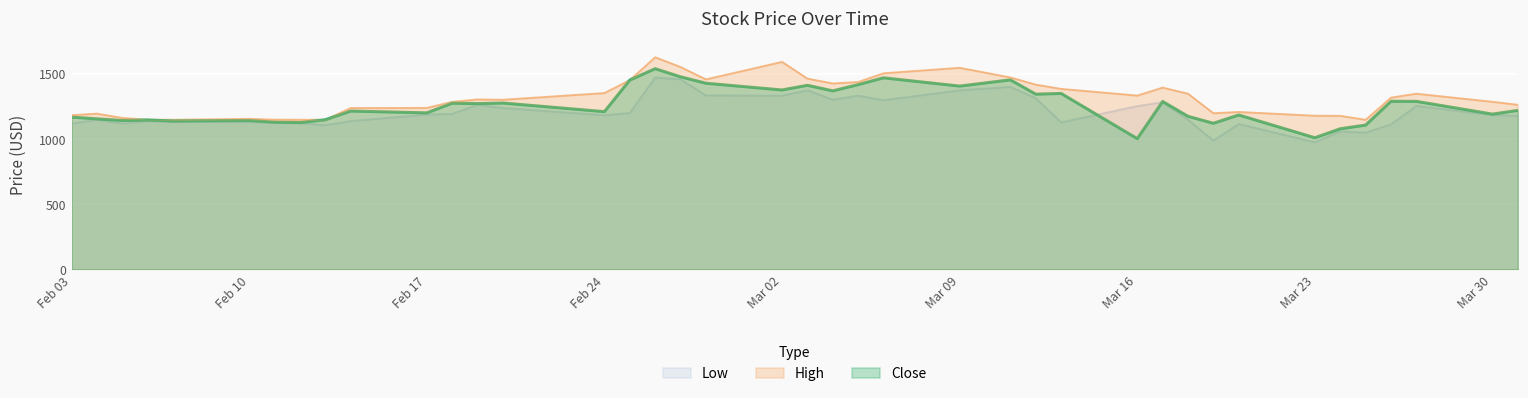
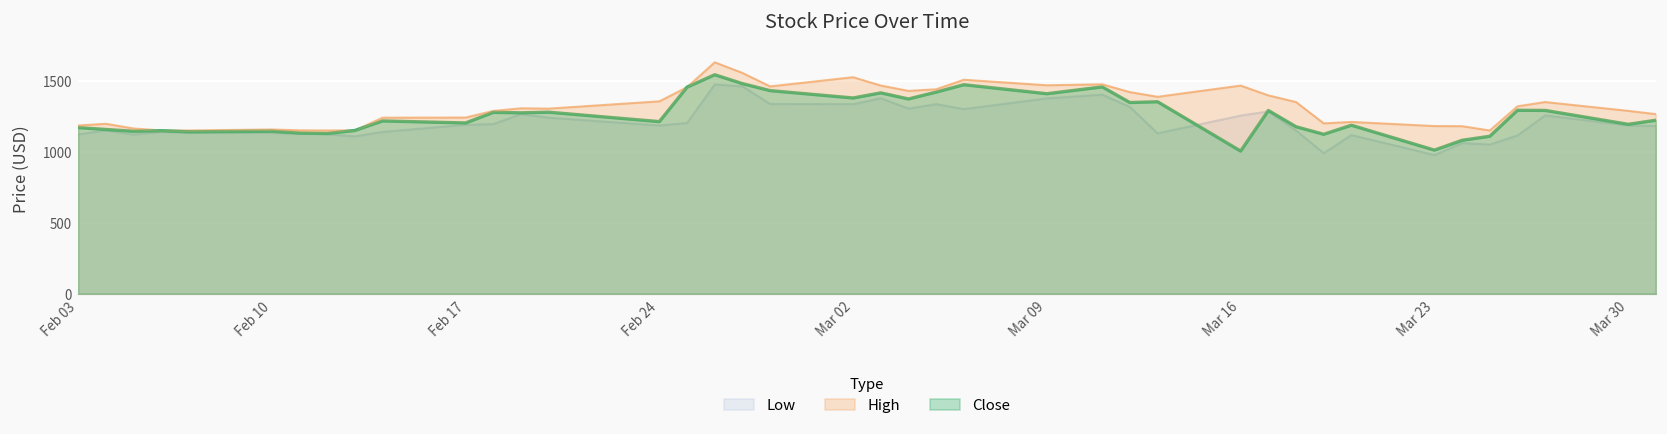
High, Mar 02: 1590 -> 1530
High, Mar 09: 1550 -> 1470
High, Mar 16: 1340 -> 1470
